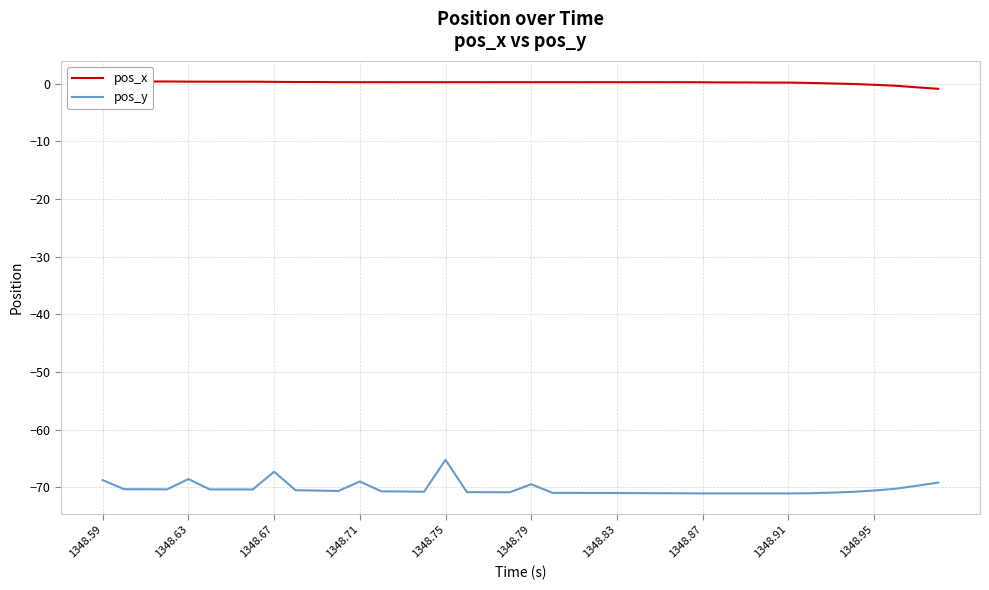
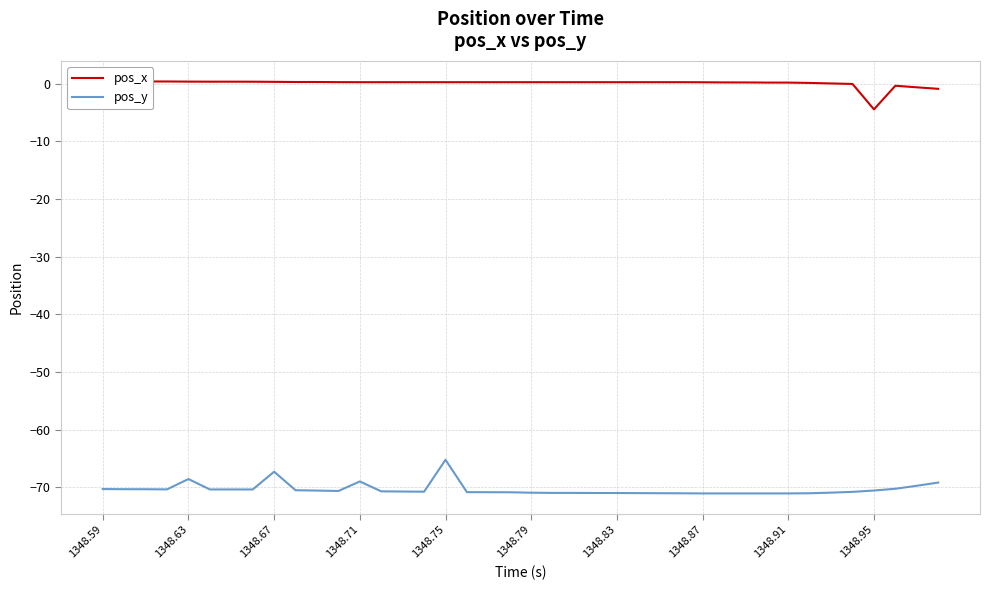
pos_y, 1348.59: -69 -> -70
pos_y, 1348.79: -69 -> -71
pos_x, 1348.95: 0 -> -4
